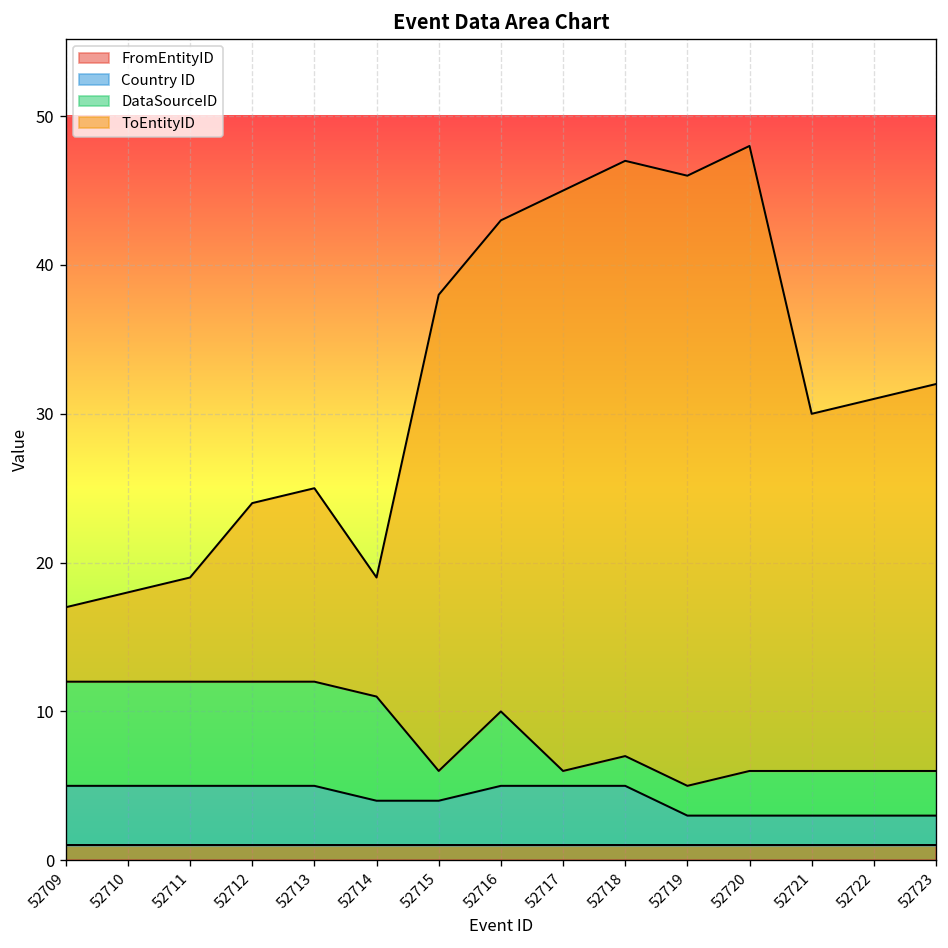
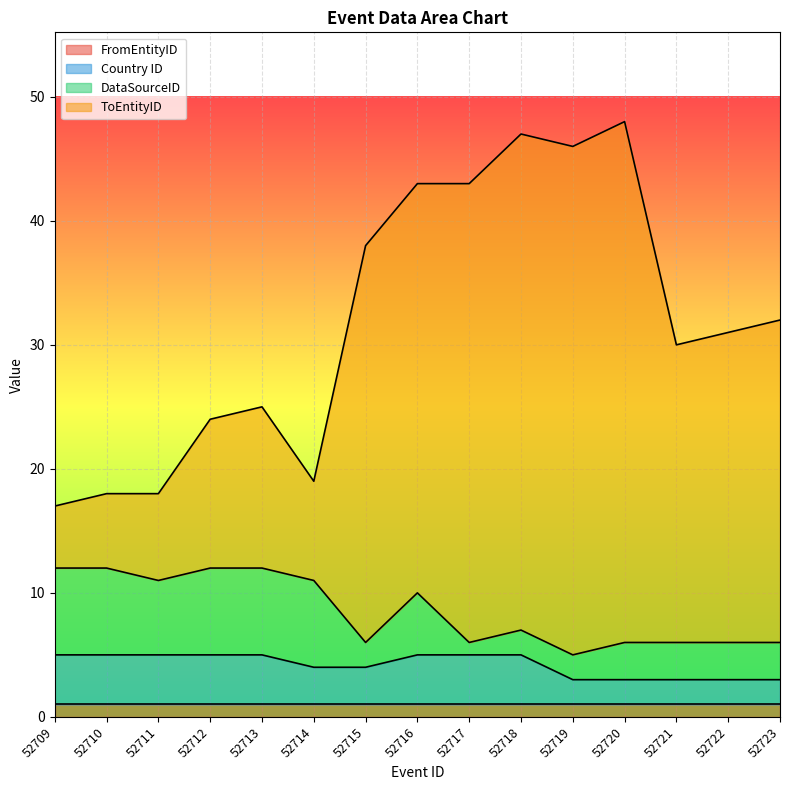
DataSourceID, 52711: 7 -> 6
ToEntityID, 52717: 39 -> 37
